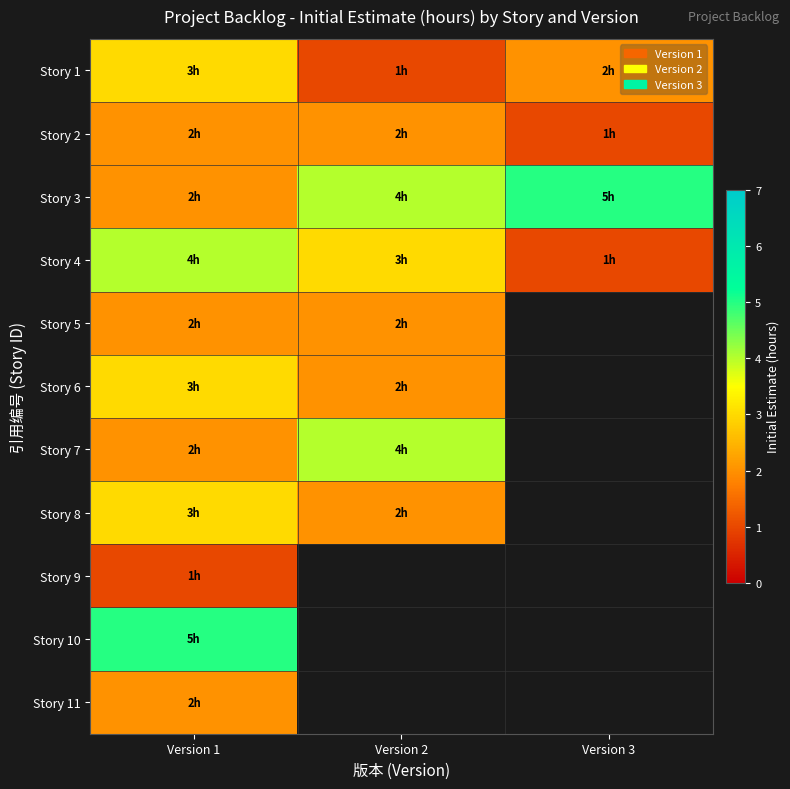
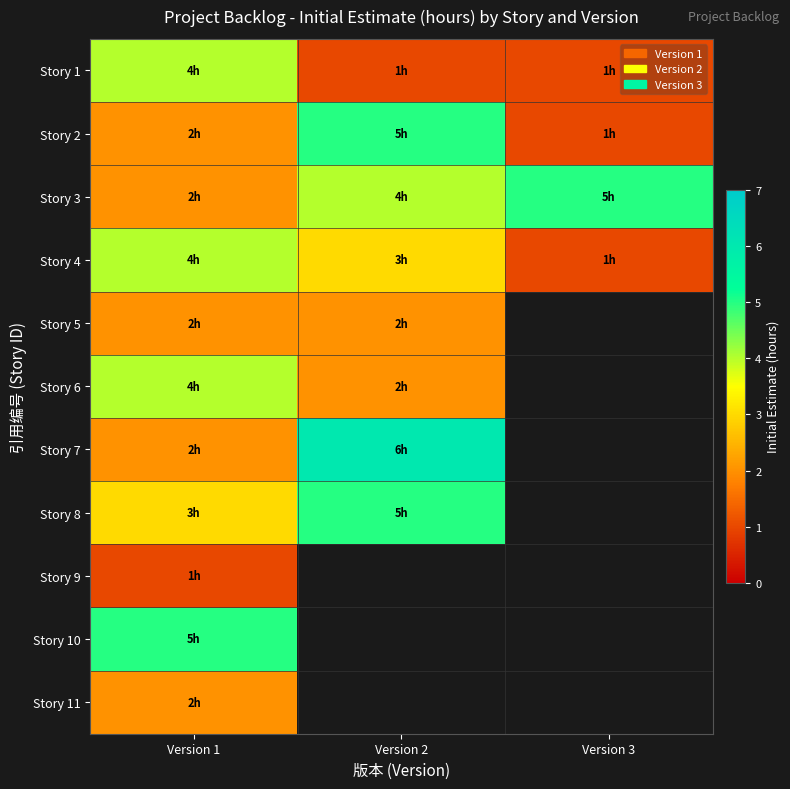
Story 1, Version 1: 3h -> 4h
Story 1, Version 3: 2h -> 1h
Story 2, Version 2: 2h -> 5h
Story 6, Version 1: 3h -> 4h
Story 7, Version 2: 4h -> 6h
Story 8, Version 2: 2h -> 5h
